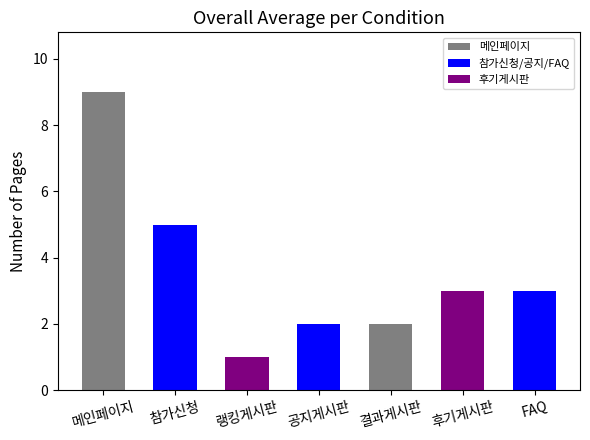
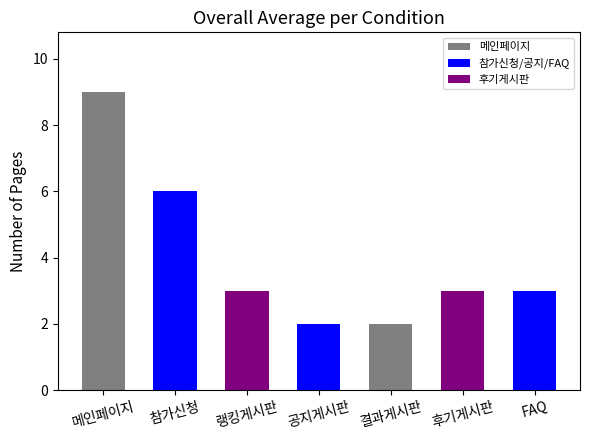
참가신청: 5 -> 6
랭킹게시판: 1 -> 3
